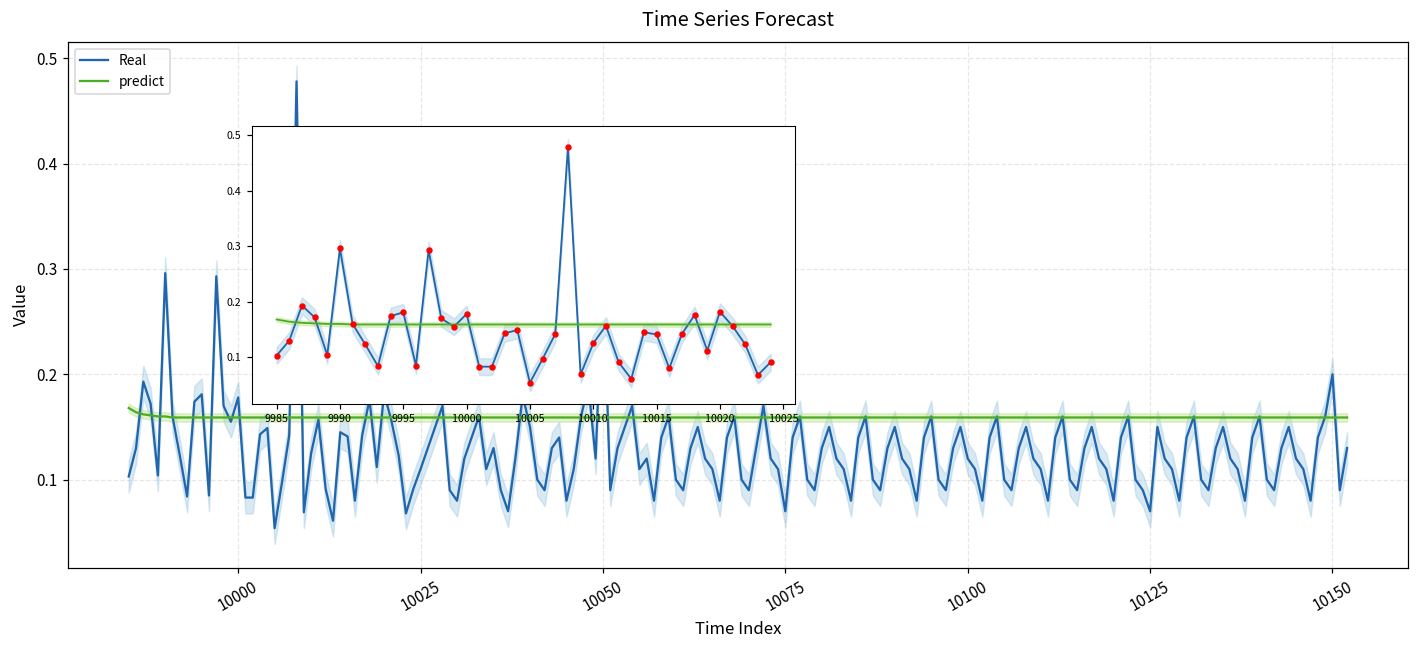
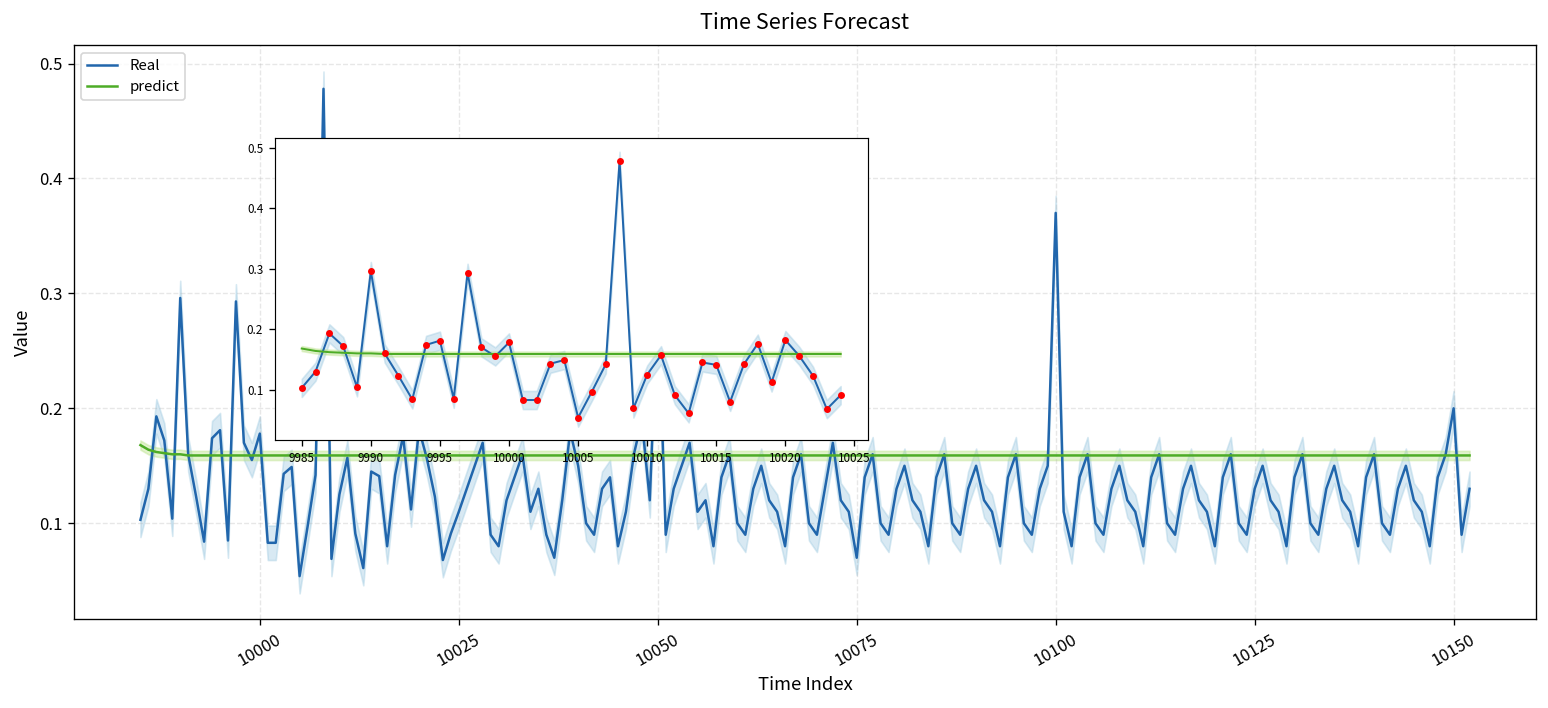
Time Series Forecast, Real, 10100: 0.12 -> 0.37
Time Series Forecast, Real, 10125: 0.07 -> 0.13
